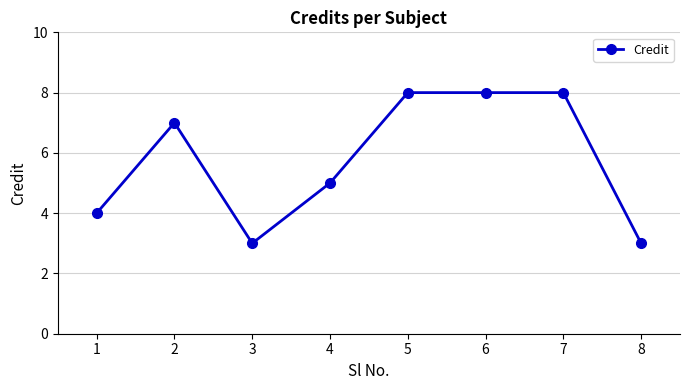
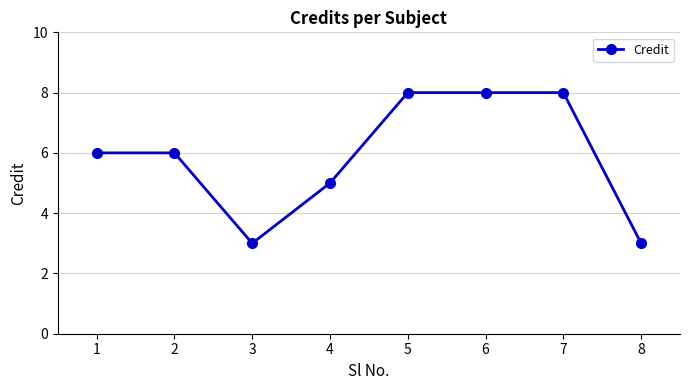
1: 4 -> 6
2: 7 -> 6
